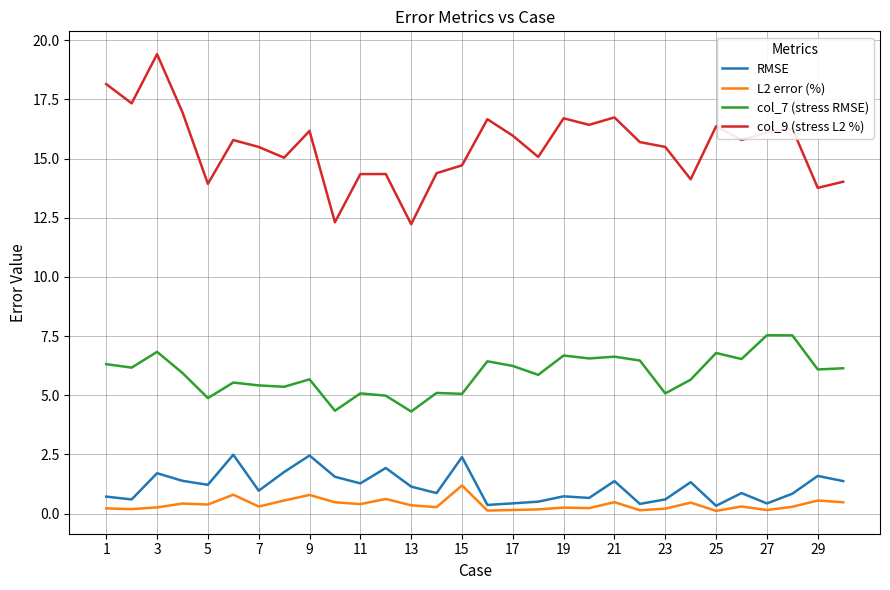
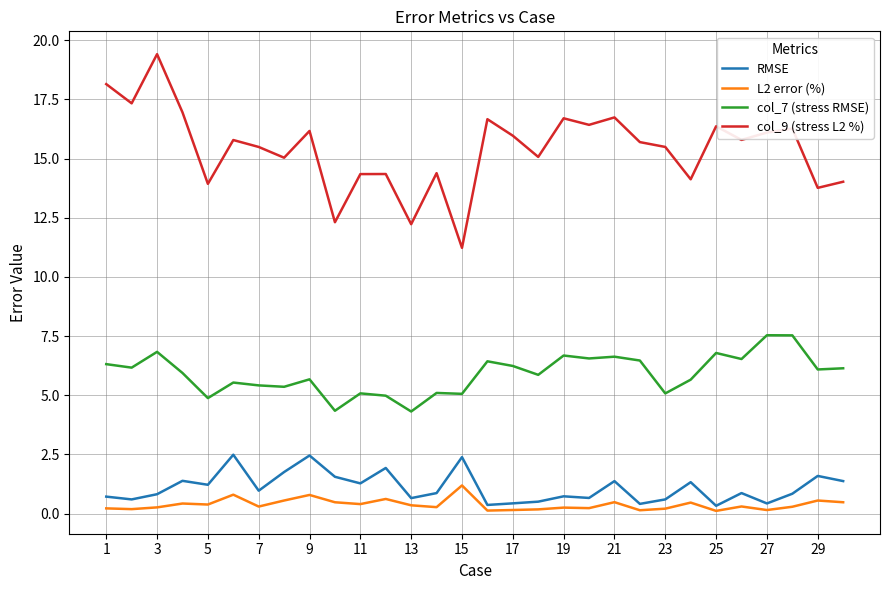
RMSE, 3: 1.7 -> 0.8
RMSE, 13: 1.1 -> 0.7
col_9 (stress L2 %), 15: 14.7 -> 11.2
